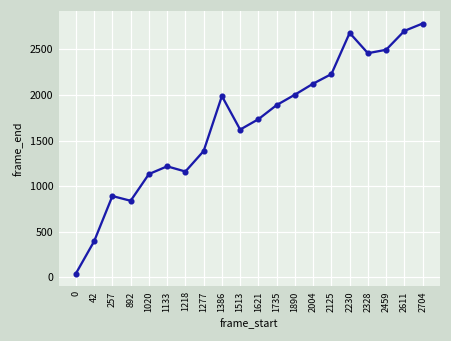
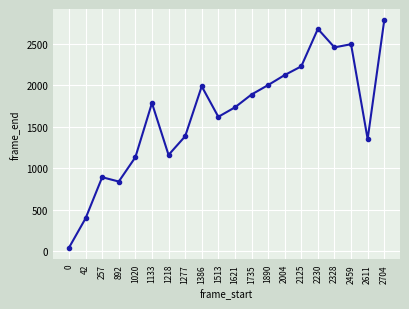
1133: 1200 -> 1800
2611: 2700 -> 1400
